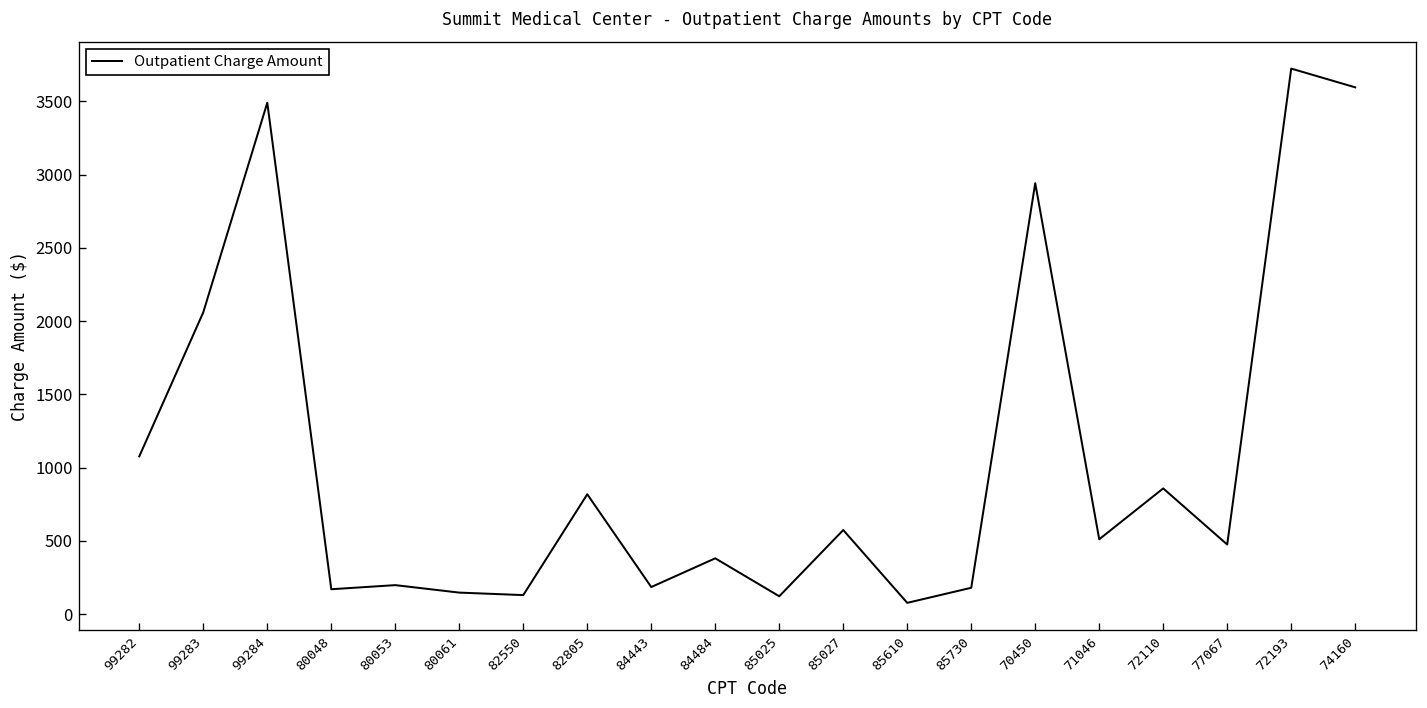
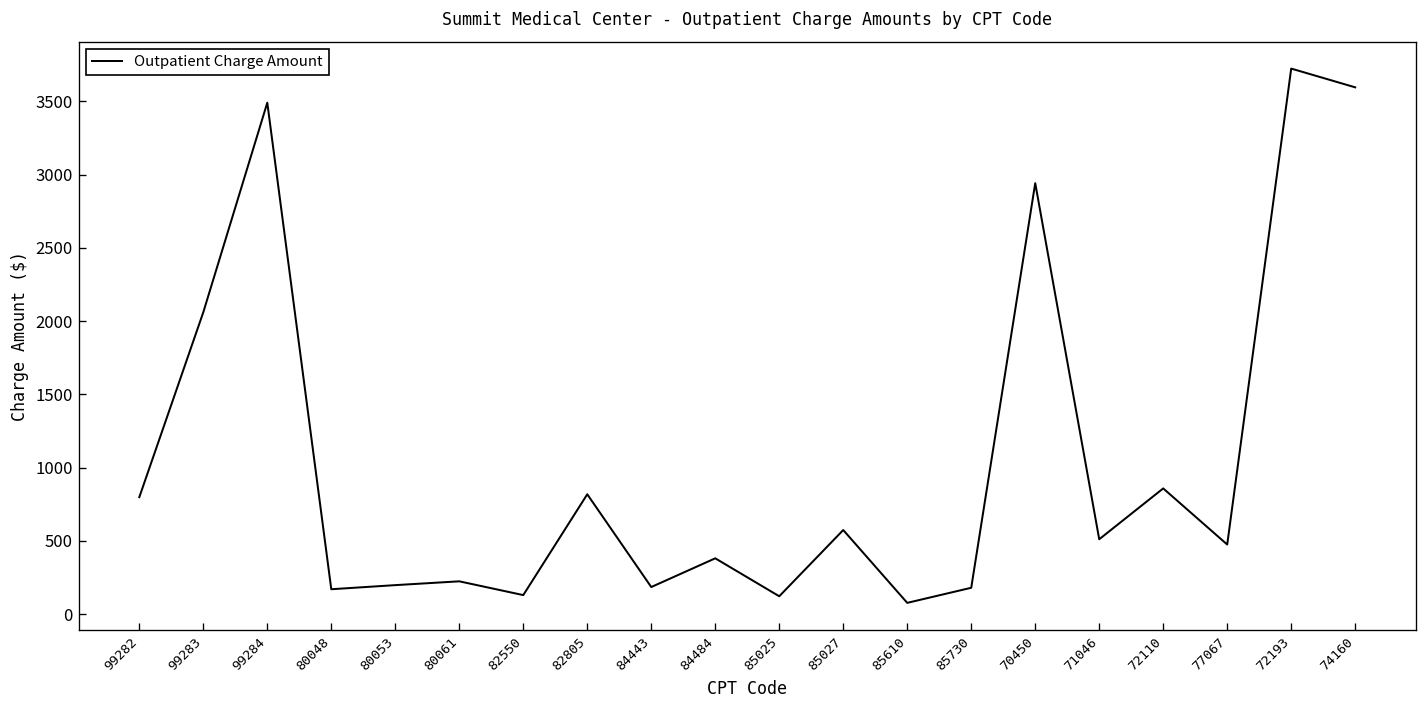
99282: 1080 -> 800
80061: 150 -> 220
